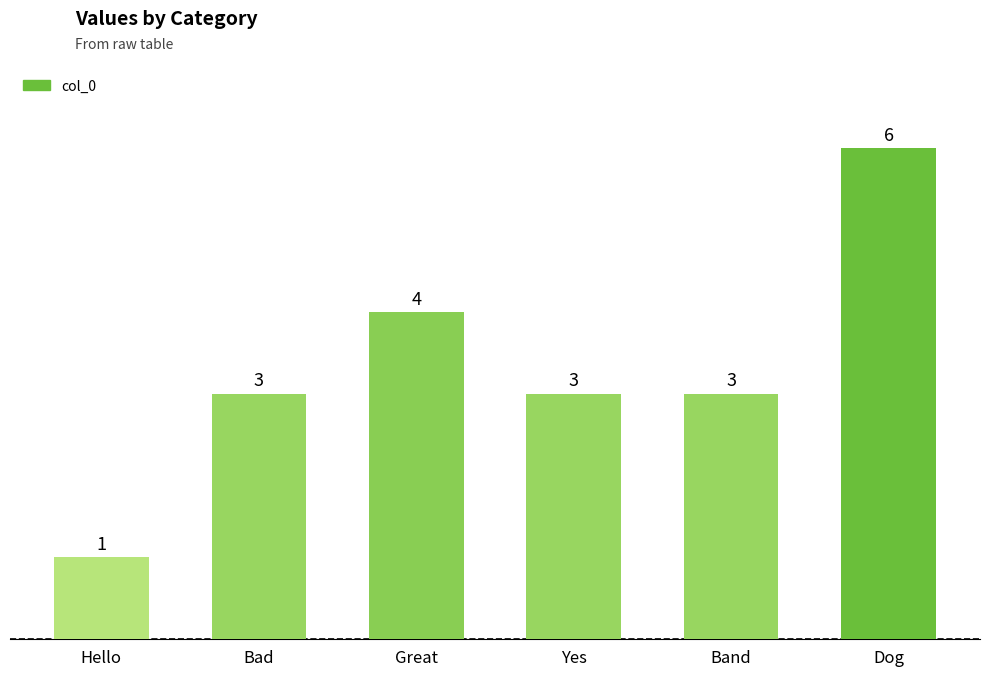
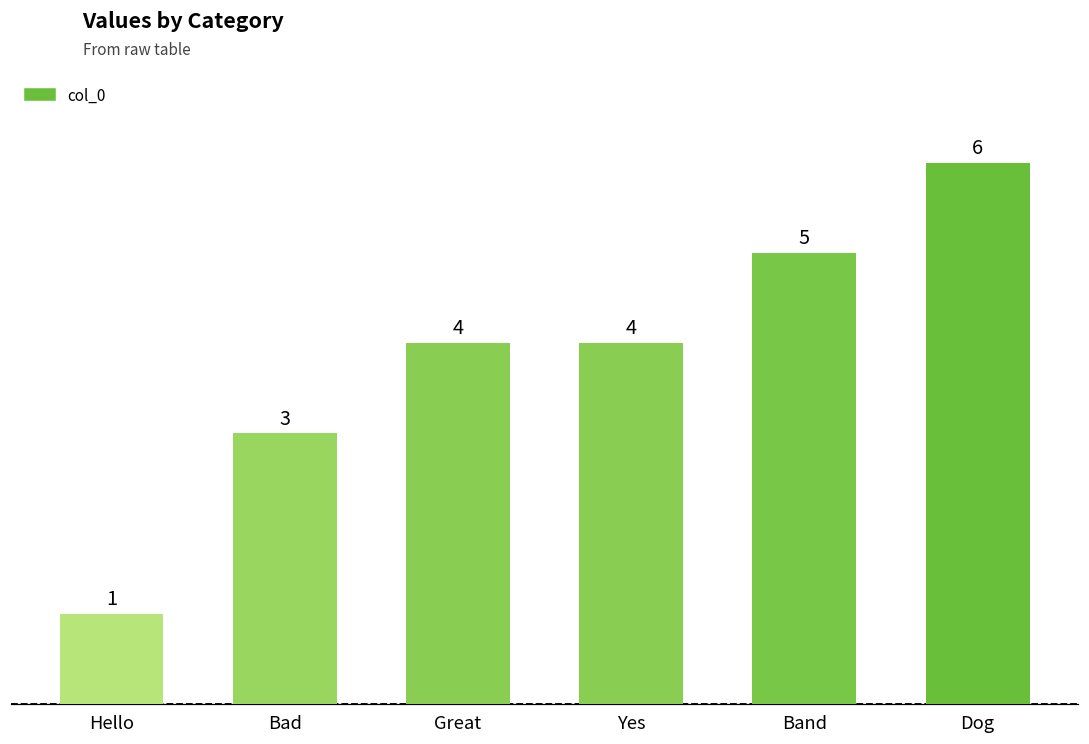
Yes: 3 -> 4
Band: 3 -> 5
